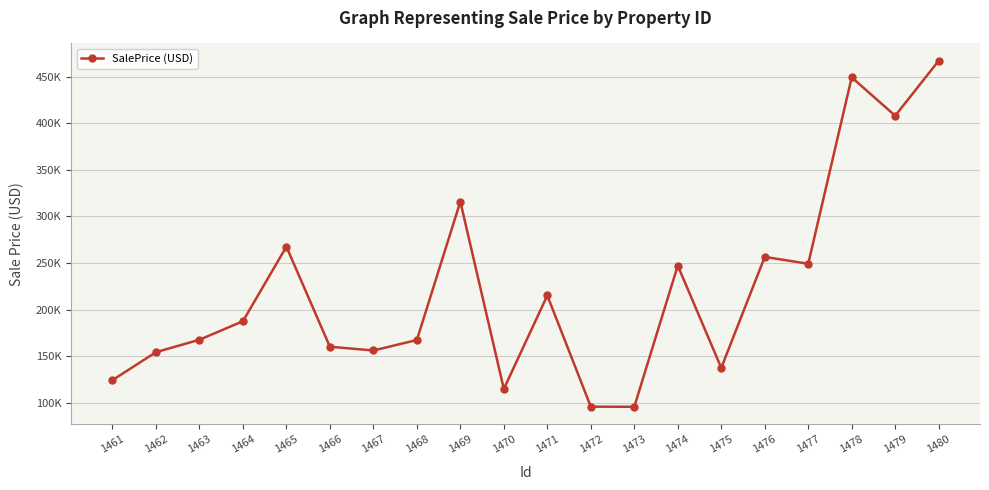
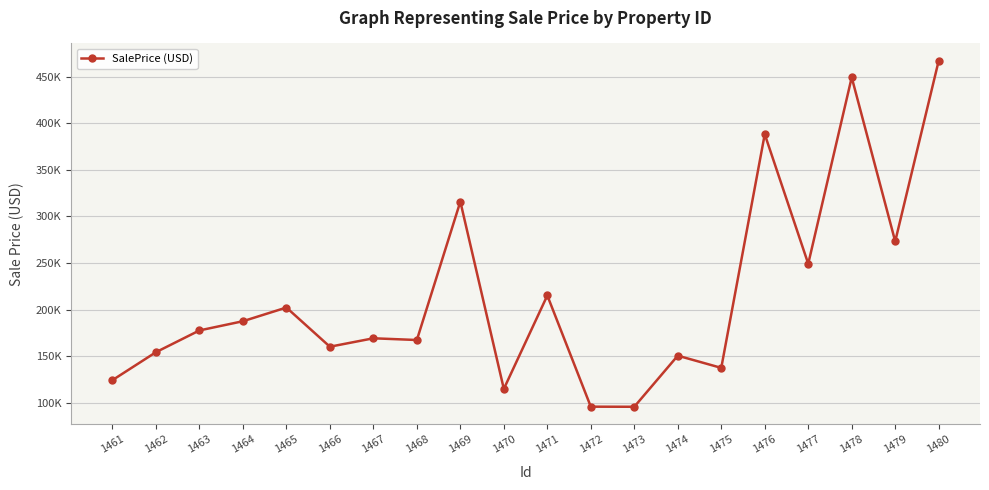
1463: 170000 -> 180000
1465: 270000 -> 200000
1467: 160000 -> 170000
1474: 250000 -> 150000
1476: 260000 -> 390000
1479: 410000 -> 270000
